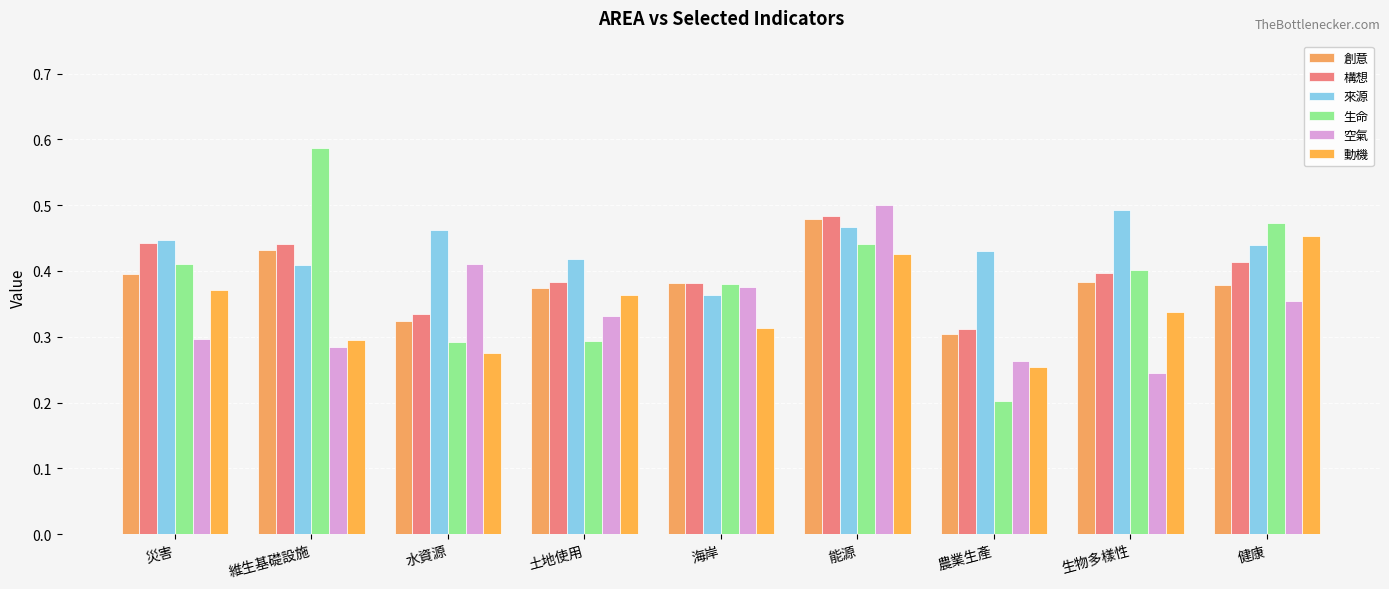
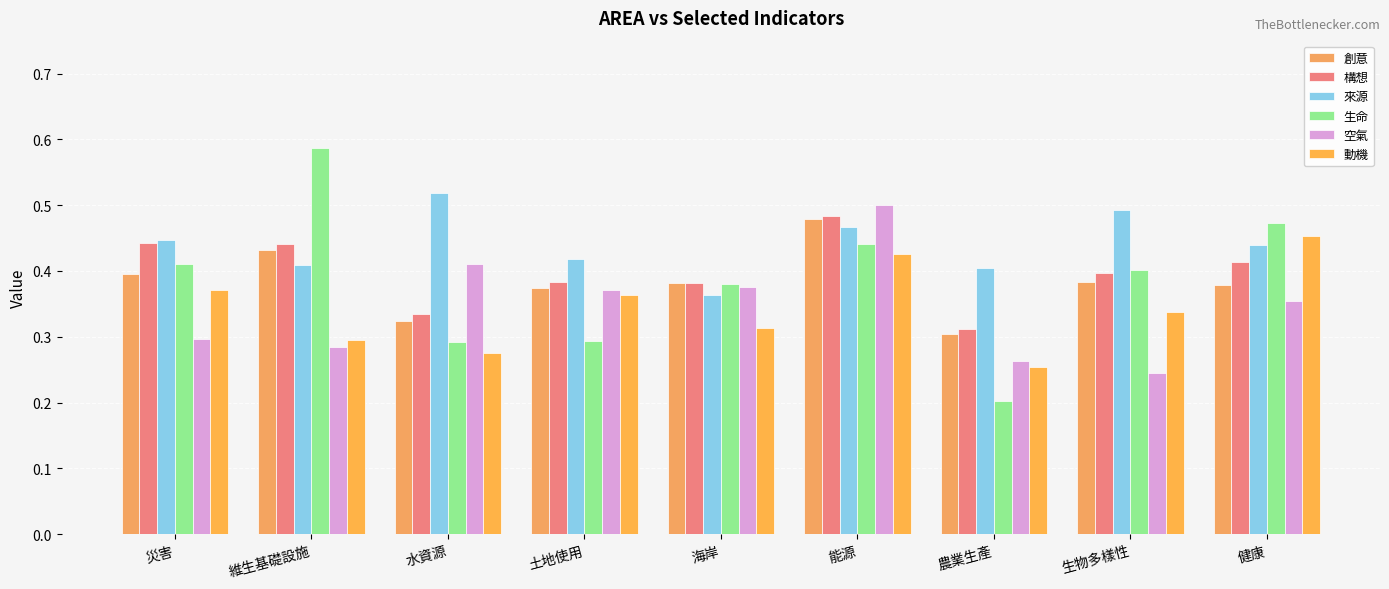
來源, 水資源: 0.46 -> 0.52
空氣, 土地使用: 0.33 -> 0.37
來源, 農業生產: 0.43 -> 0.40
